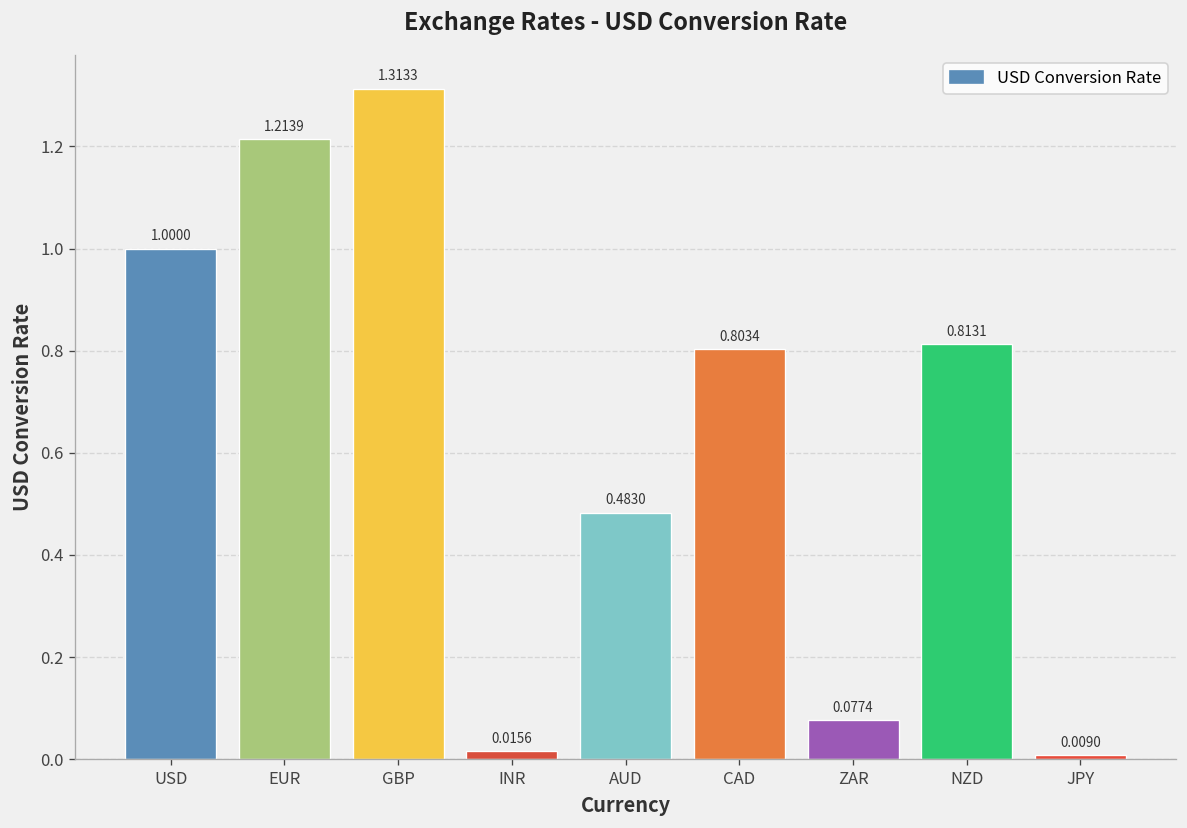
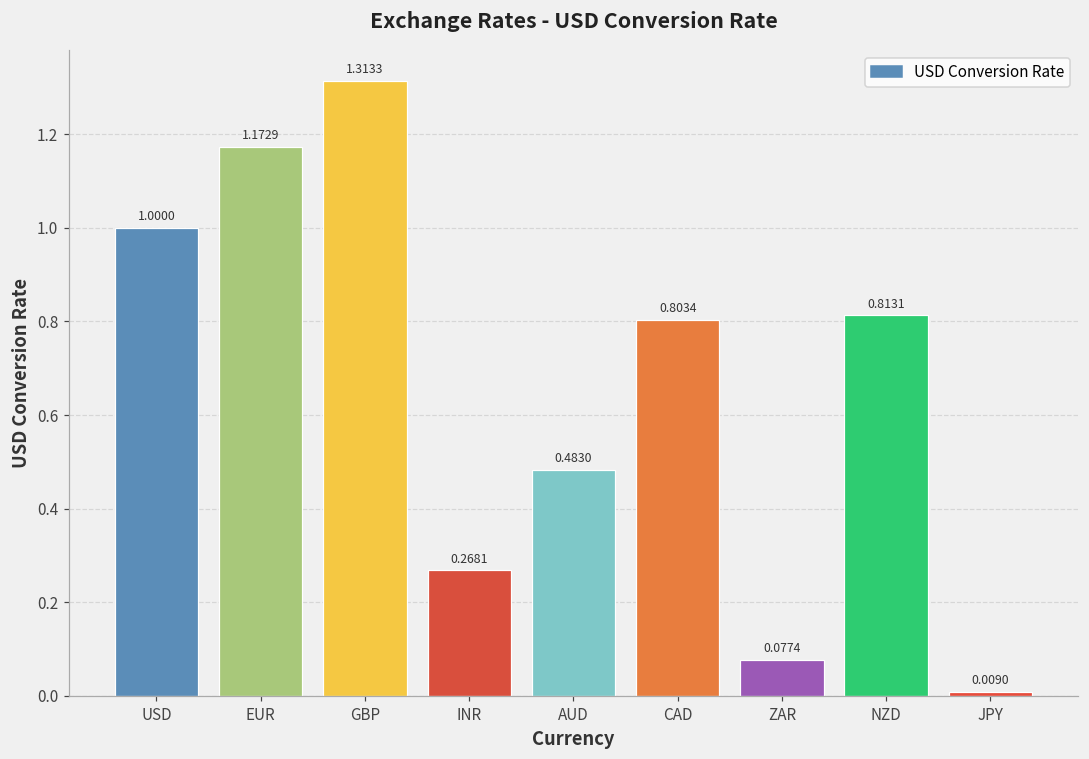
EUR: 1.2139 -> 1.1729
INR: 0.0156 -> 0.2681
